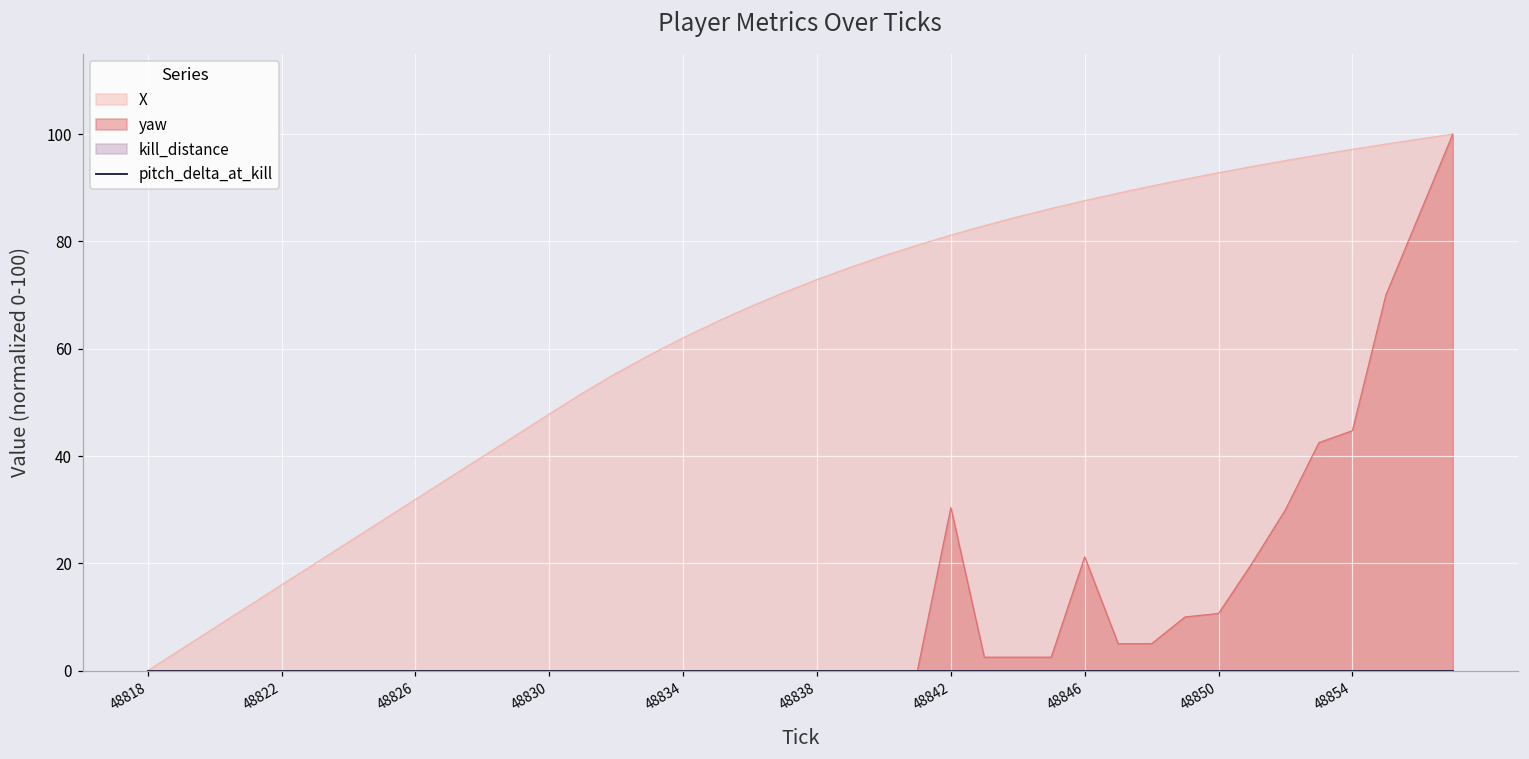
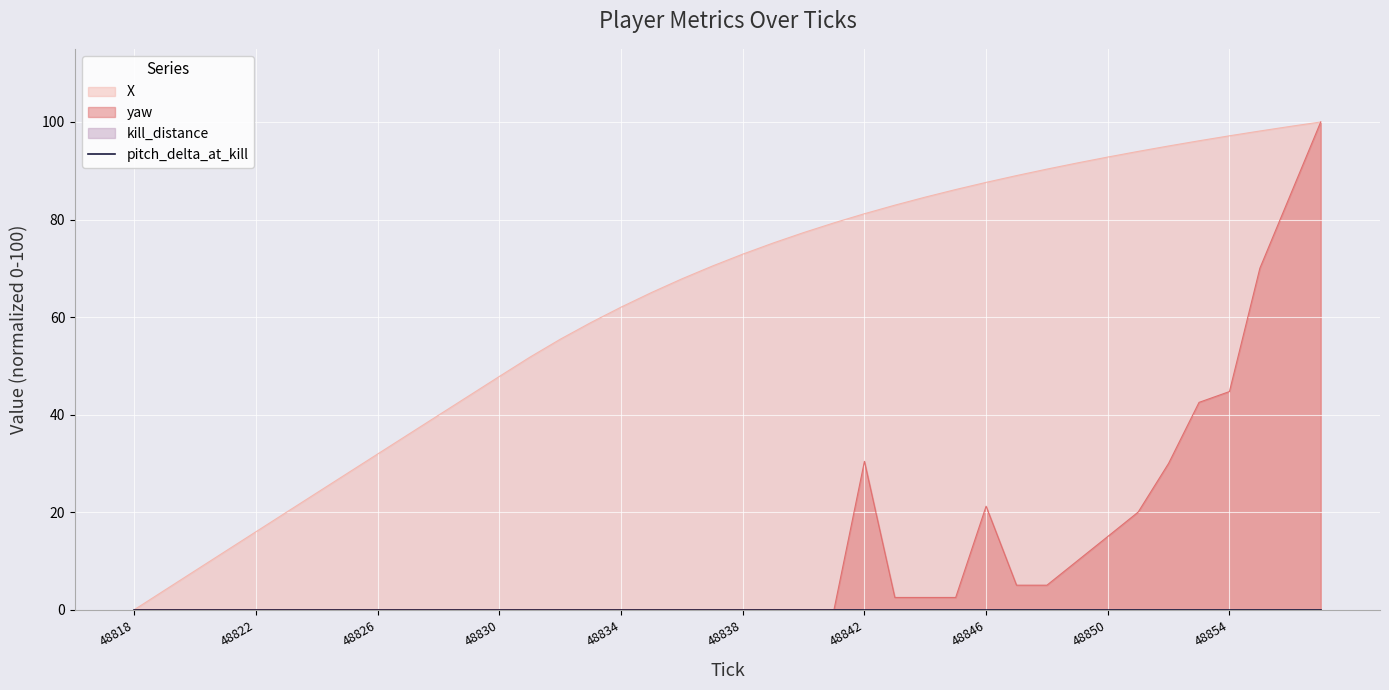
yaw, 48850: 11 -> 15
